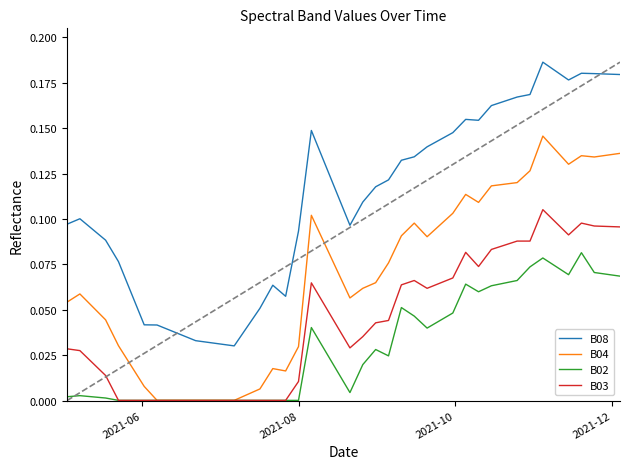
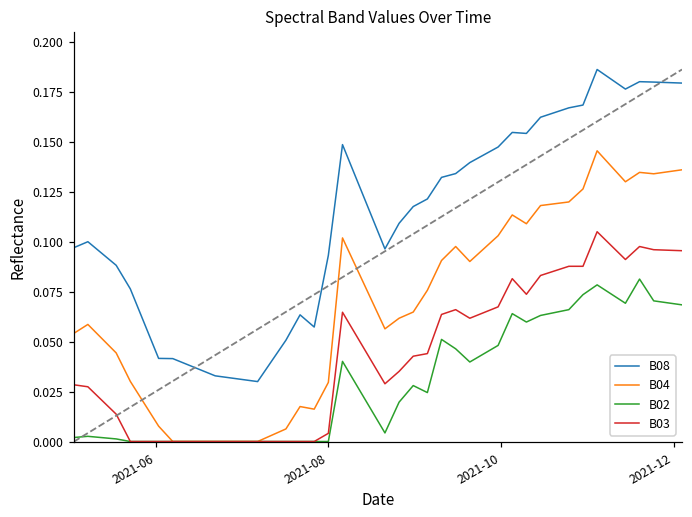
B03, 2021-08: 0.011 -> 0.004
